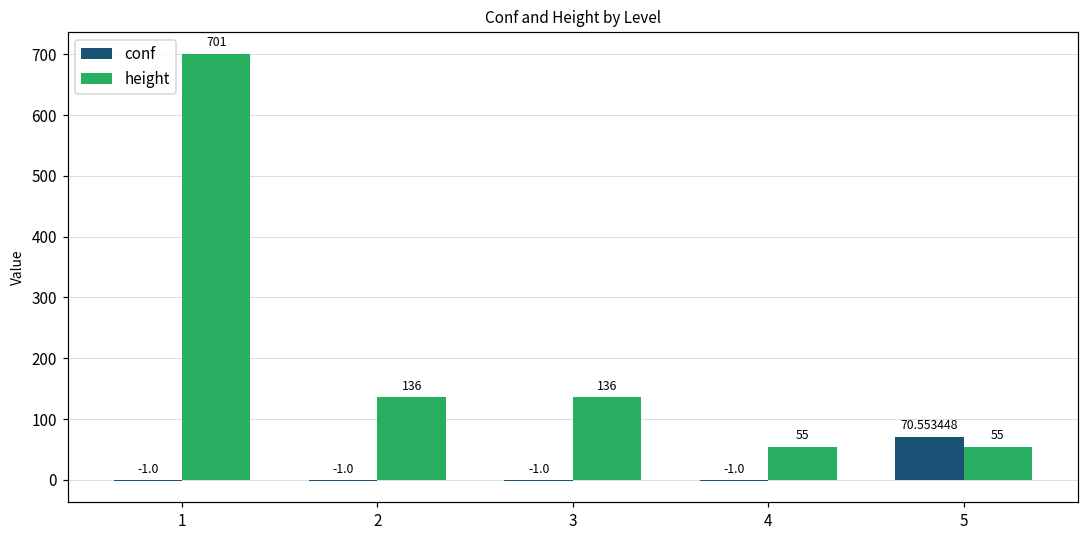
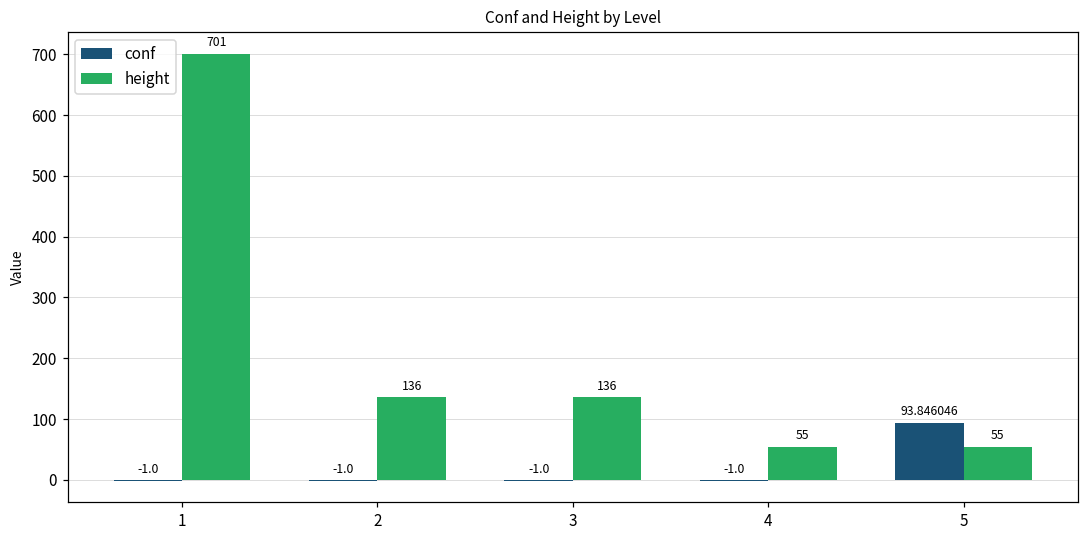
conf, 5: 70.553448 -> 93.846046
